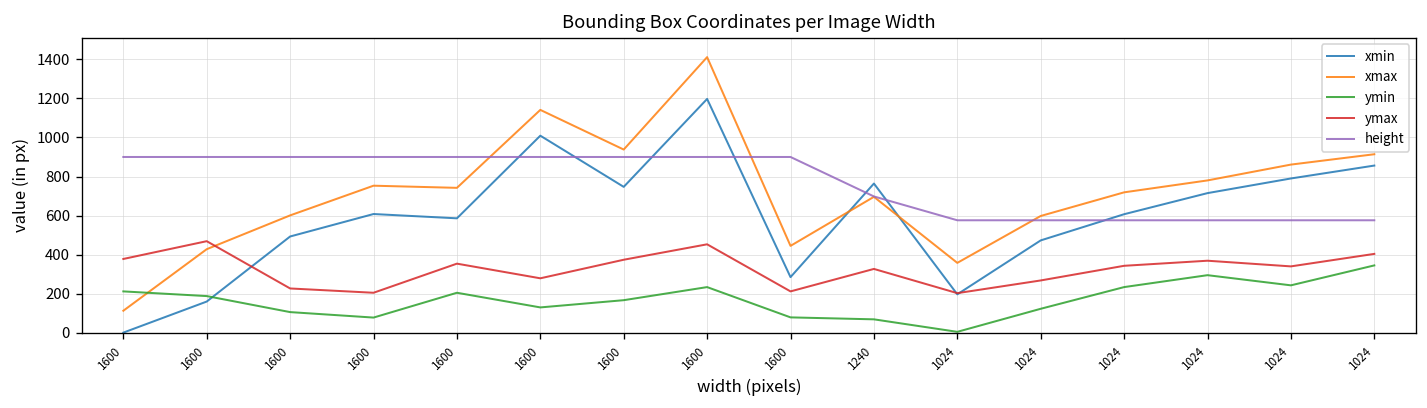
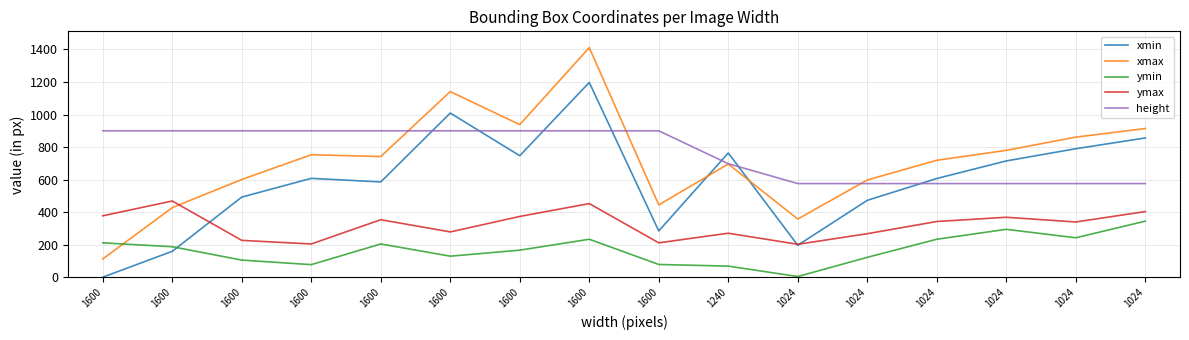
ymax, 1240: 330 -> 270
